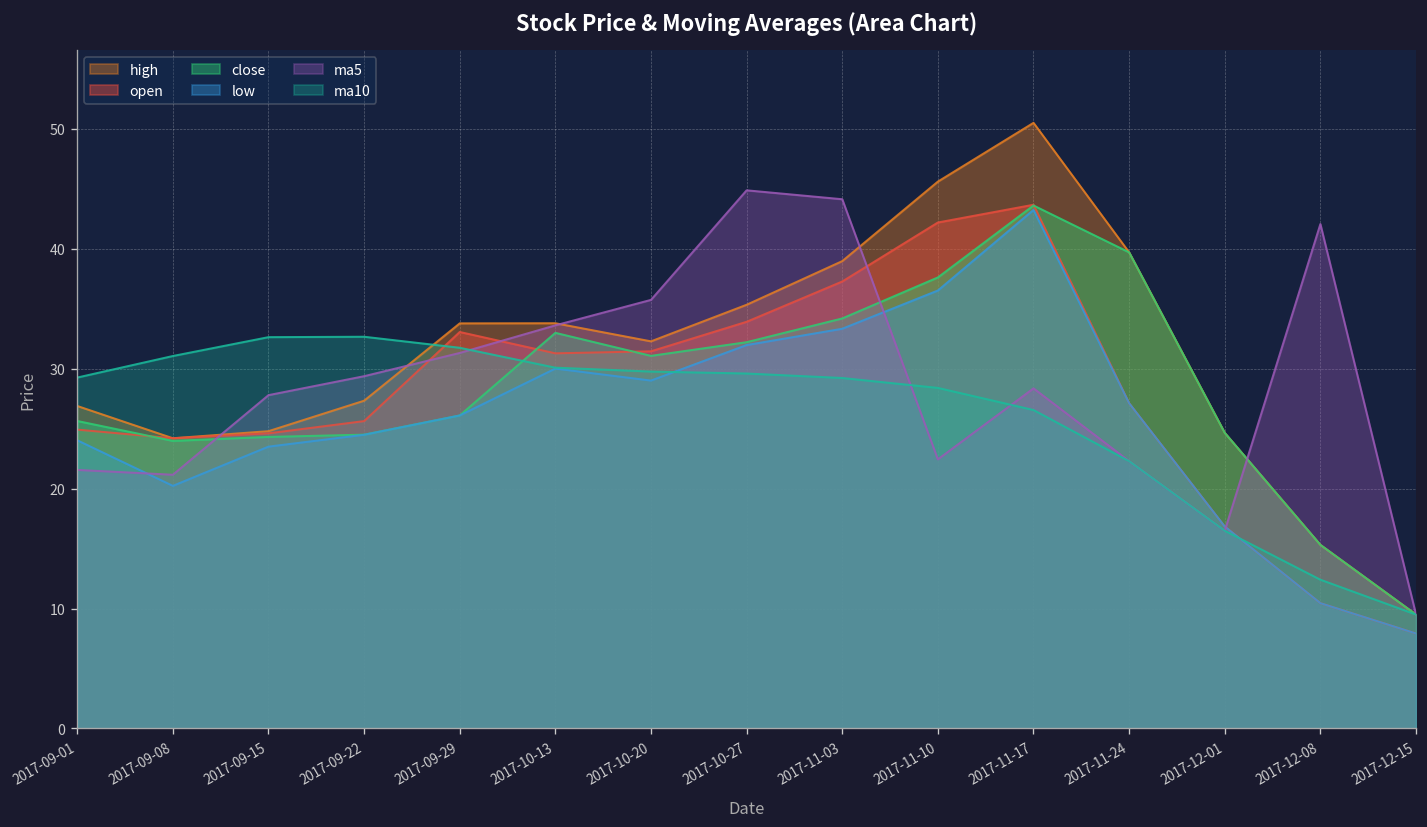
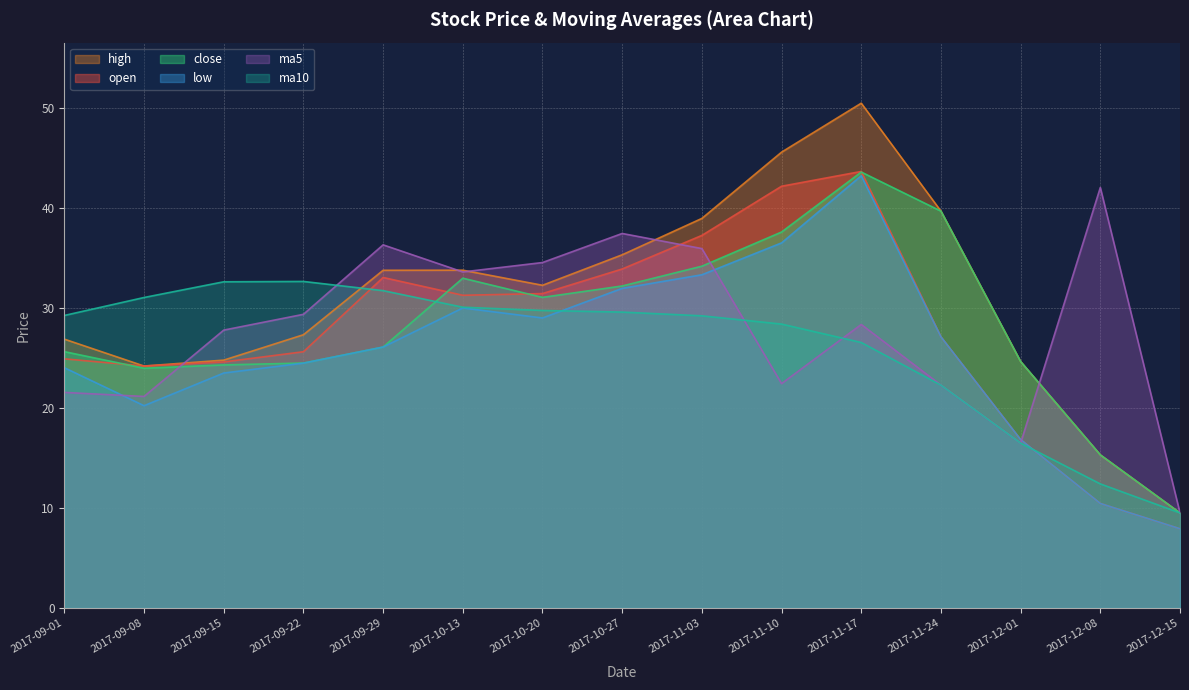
ma5, 2017-09-29: 31 -> 36
ma5, 2017-10-20: 36 -> 35
ma5, 2017-10-27: 45 -> 37
ma5, 2017-11-03: 44 -> 36
